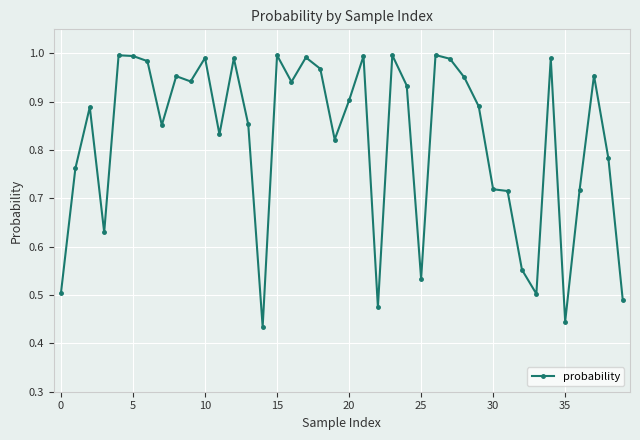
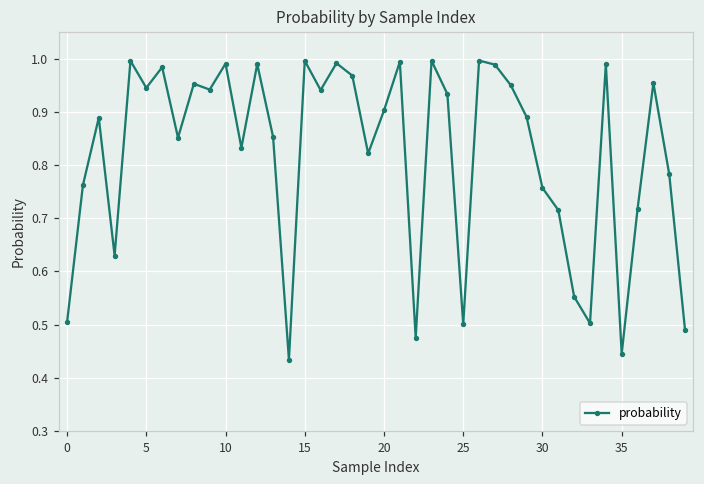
5: 0.99 -> 0.95
25: 0.53 -> 0.50
30: 0.72 -> 0.76
